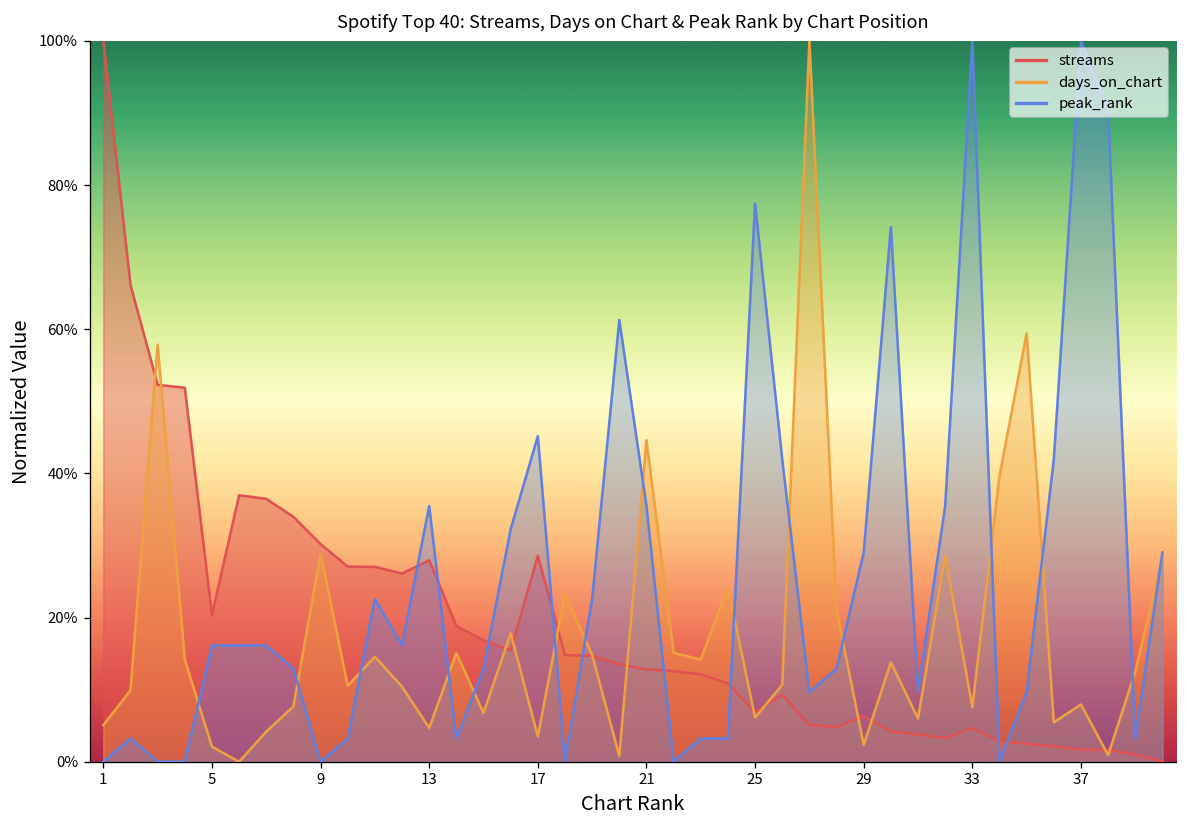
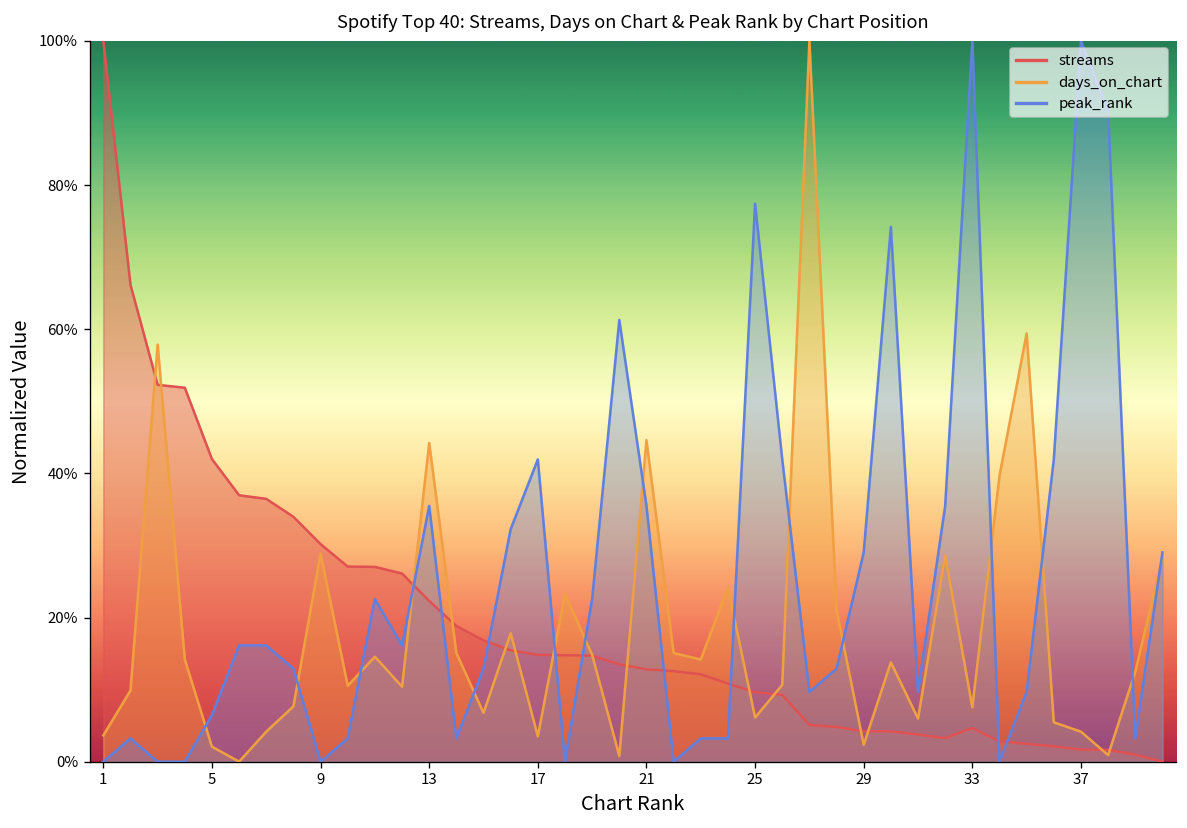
days_on_chart, 1: 5% -> 4%
streams, 5: 20% -> 42%
peak_rank, 5: 16% -> 6%
streams, 13: 28% -> 22%
days_on_chart, 13: 5% -> 44%
streams, 17: 29% -> 15%
peak_rank, 17: 45% -> 42%
streams, 25: 7% -> 10%
streams, 29: 6% -> 4%
days_on_chart, 37: 8% -> 4%
